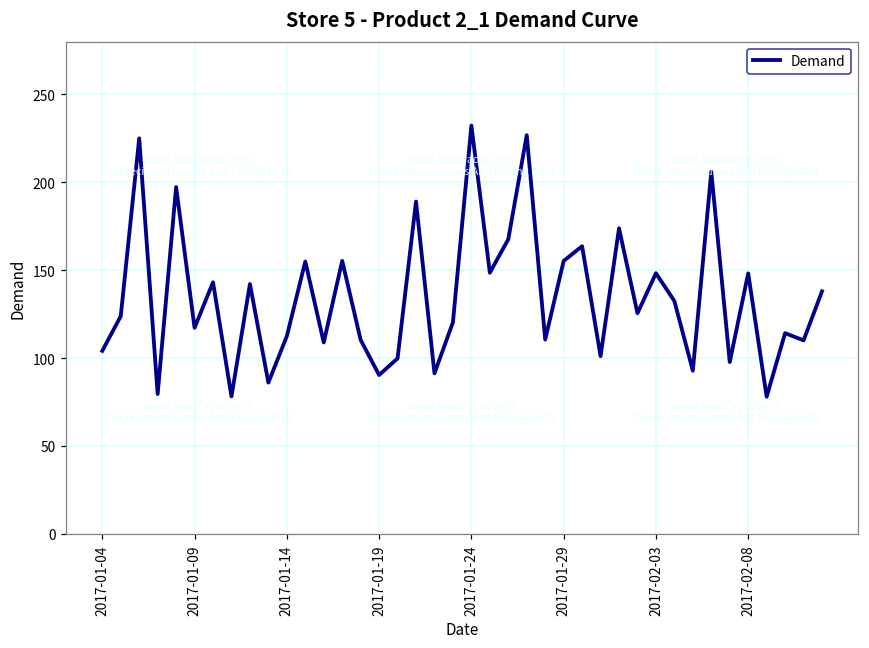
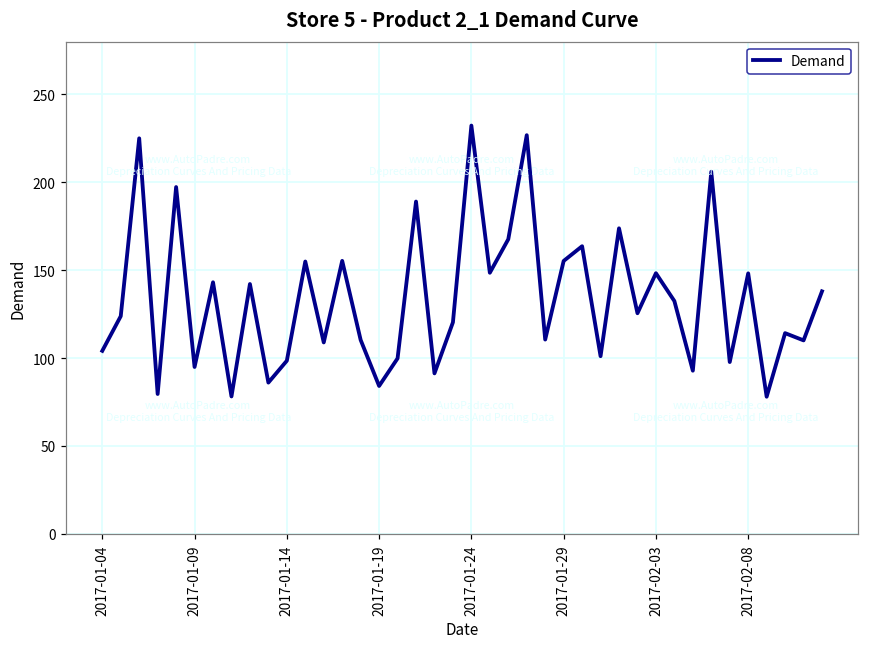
2017-01-09: 117 -> 95
2017-01-14: 112 -> 98
2017-01-19: 90 -> 84
